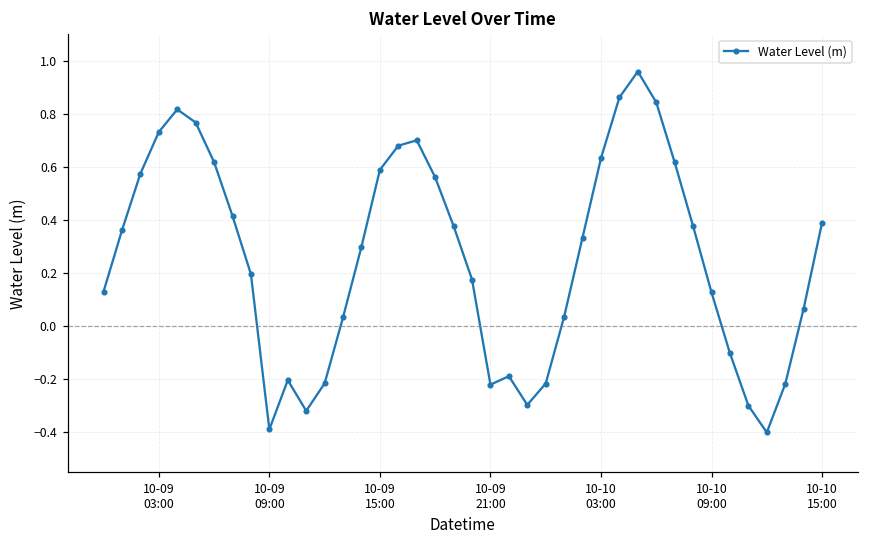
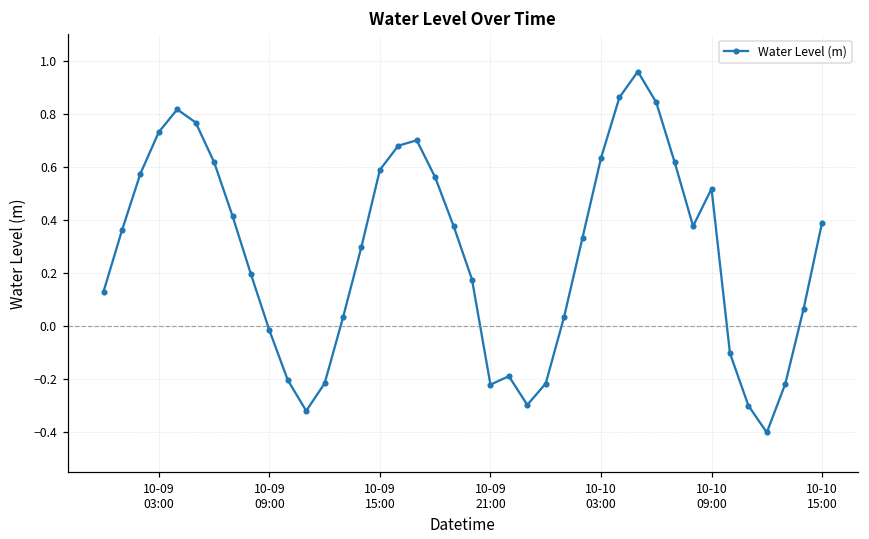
10-09 09:00: -0.39 -> -0.02
10-10 09:00: 0.13 -> 0.52
